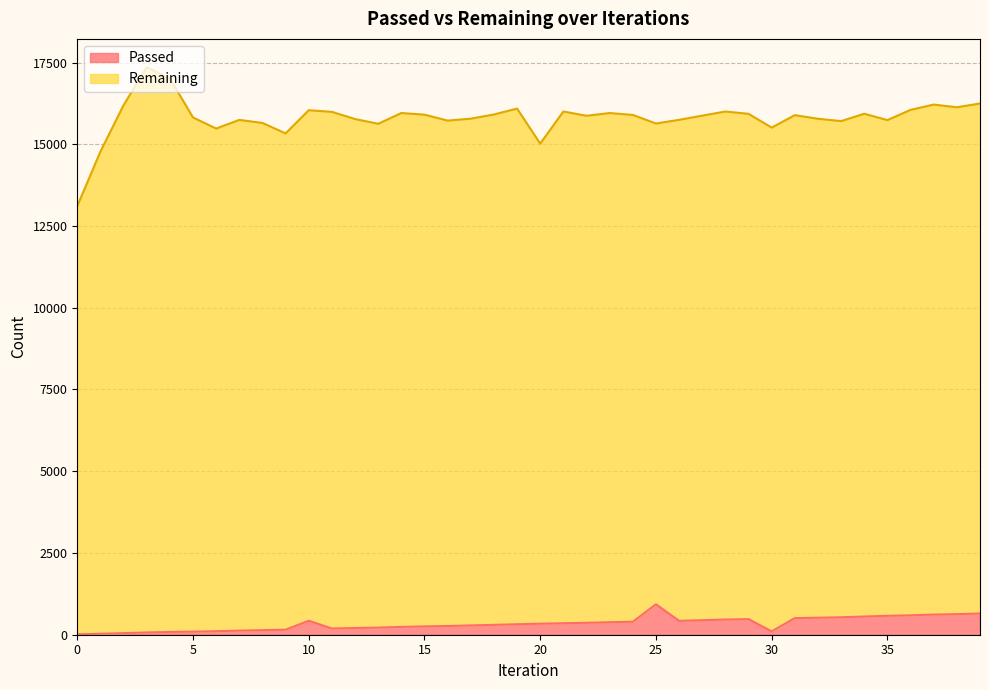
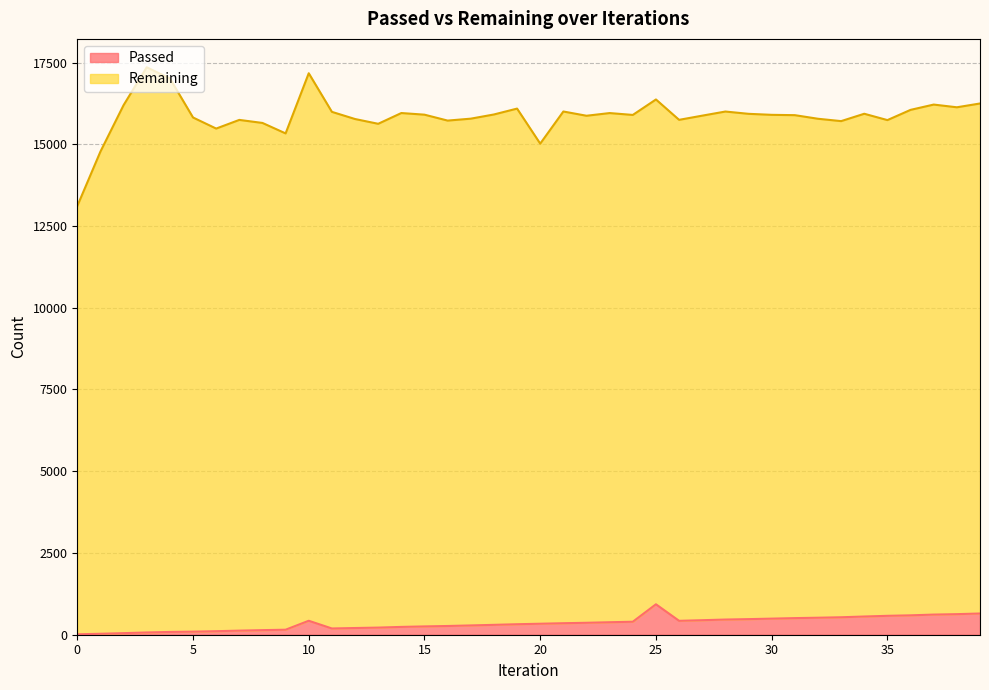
Remaining, 10: 15600 -> 16700
Remaining, 25: 14700 -> 15400
Passed, 30: 100 -> 500
